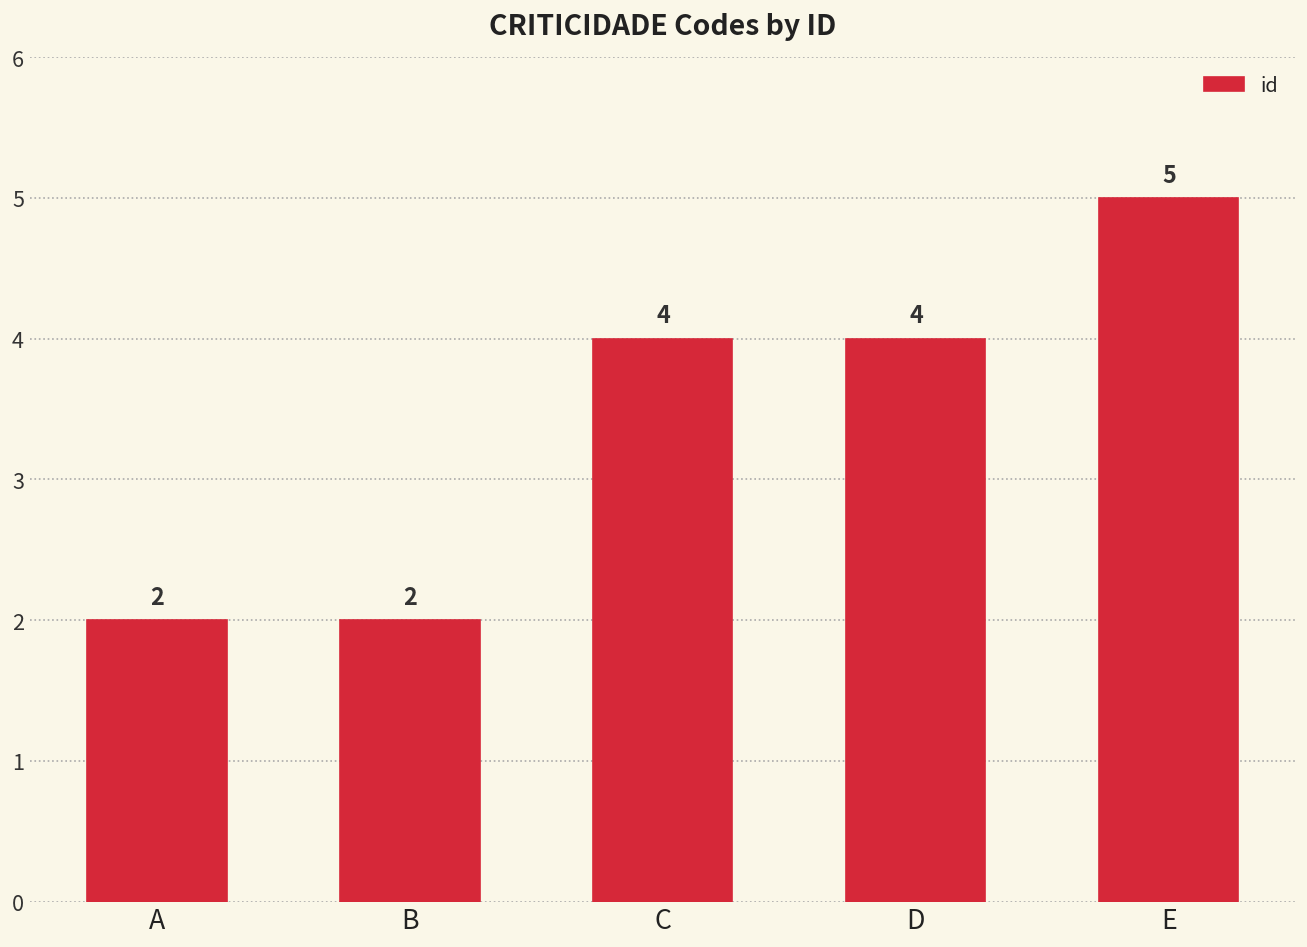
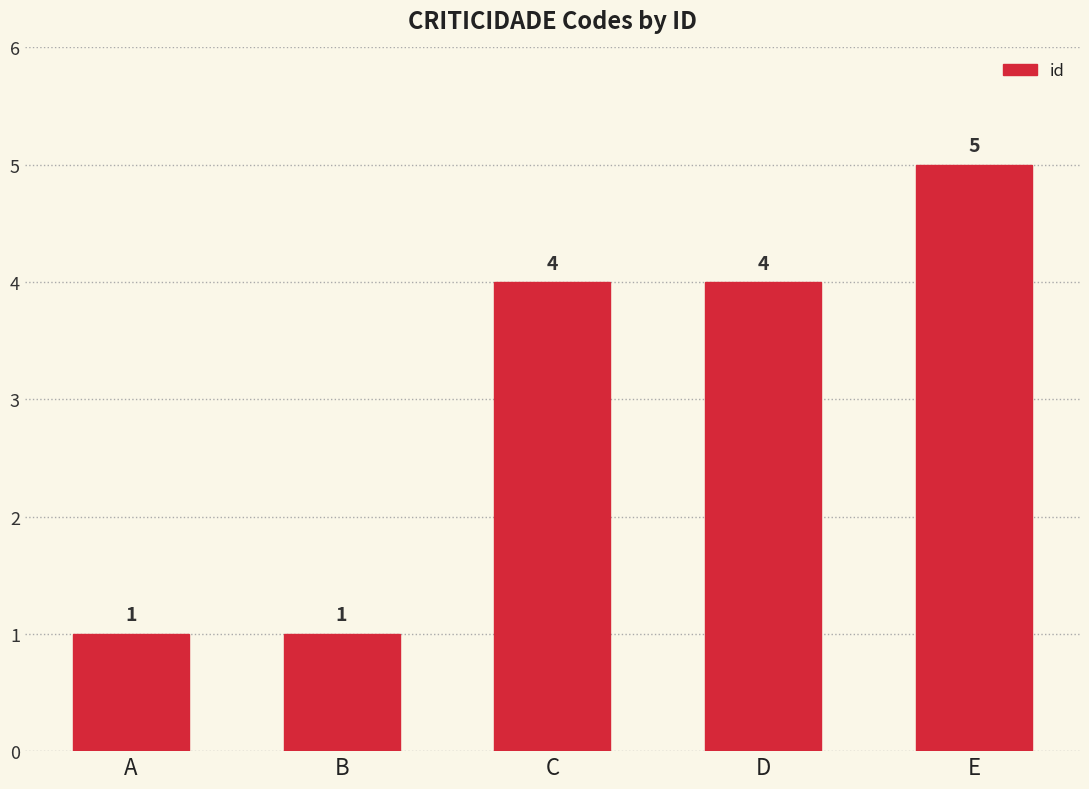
A: 2 -> 1
B: 2 -> 1
